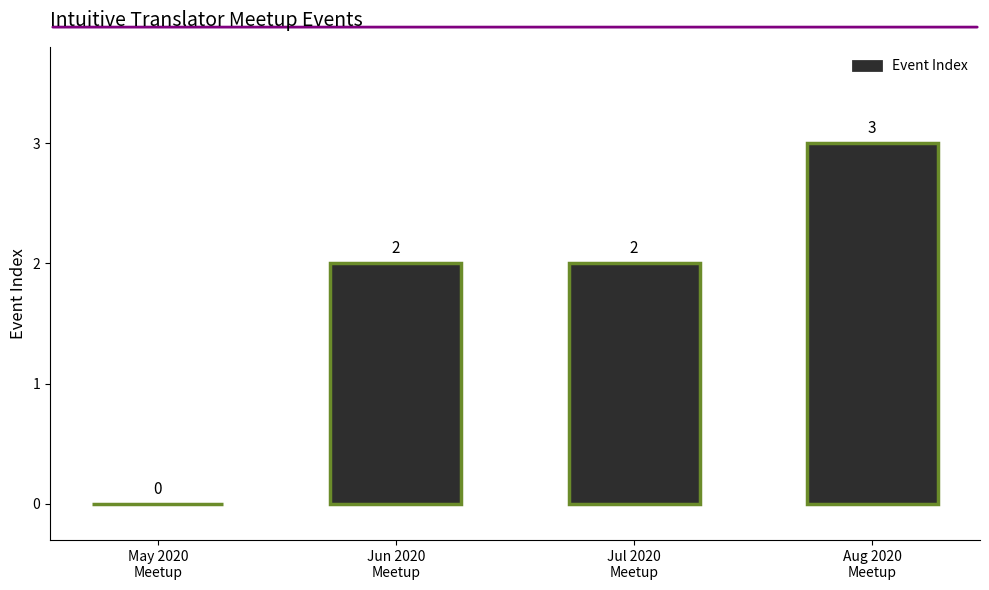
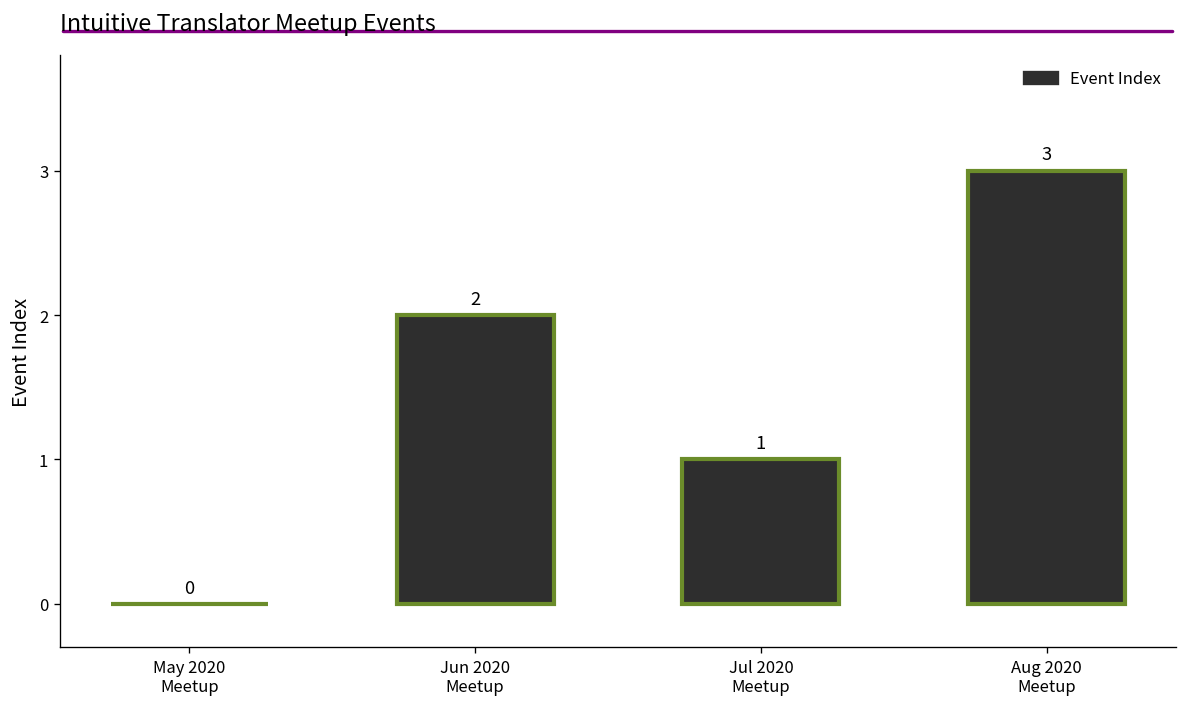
Jul 2020 Meetup: 2 -> 1
